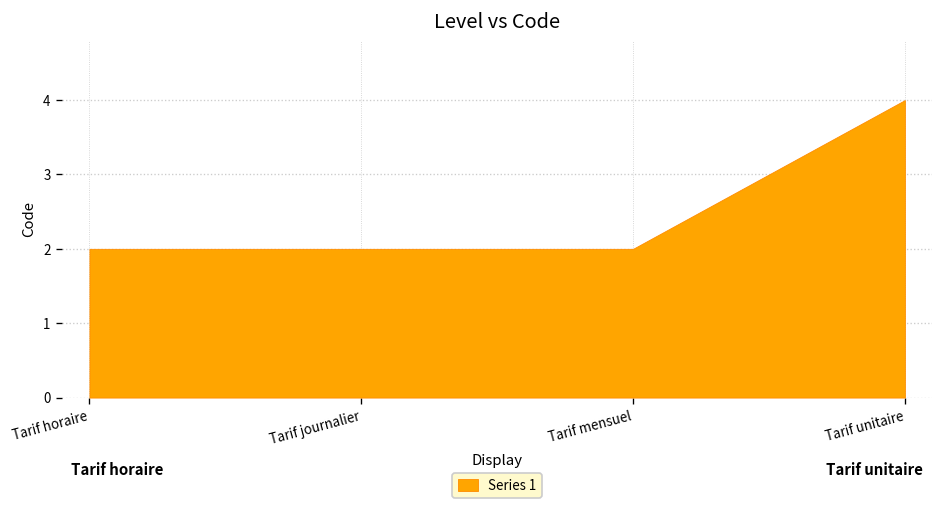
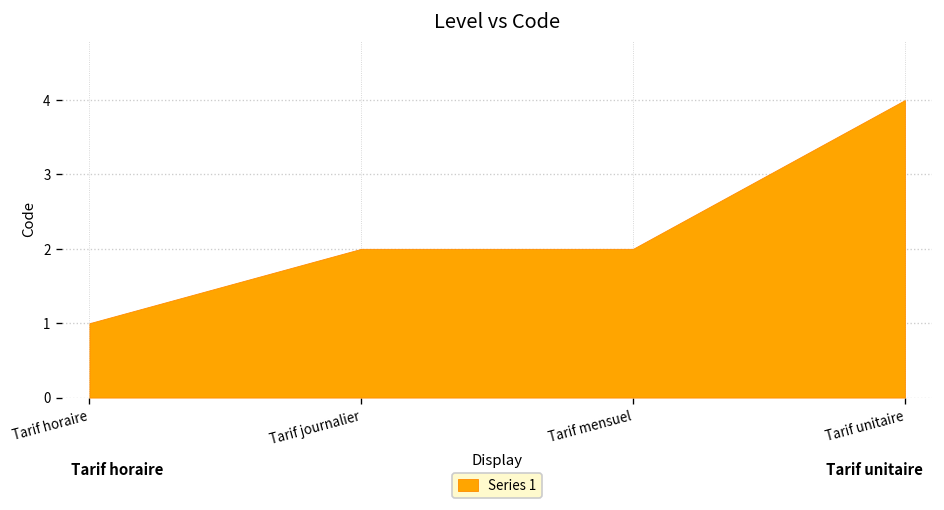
Tarif horaire: 2 -> 1
